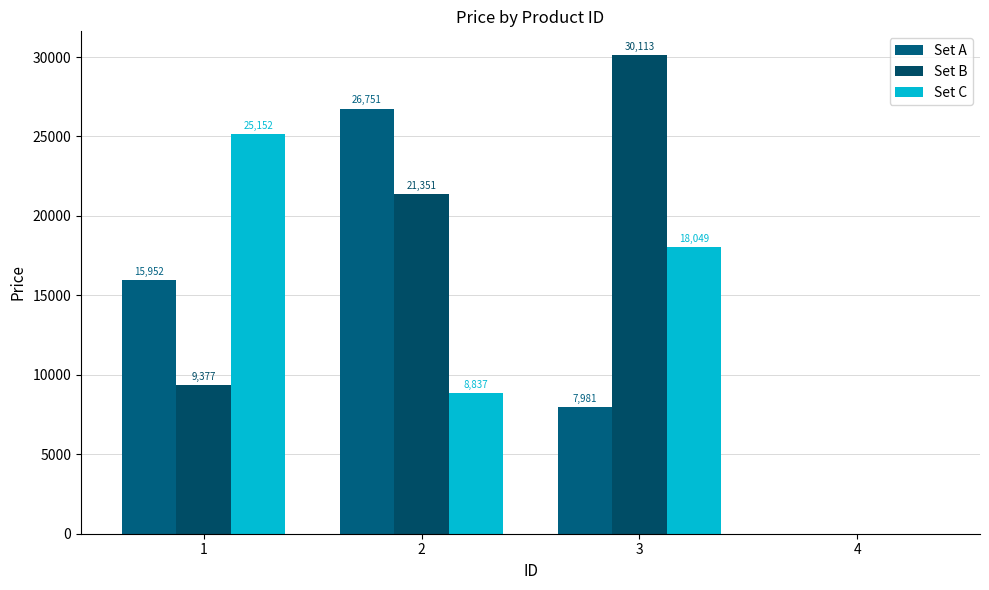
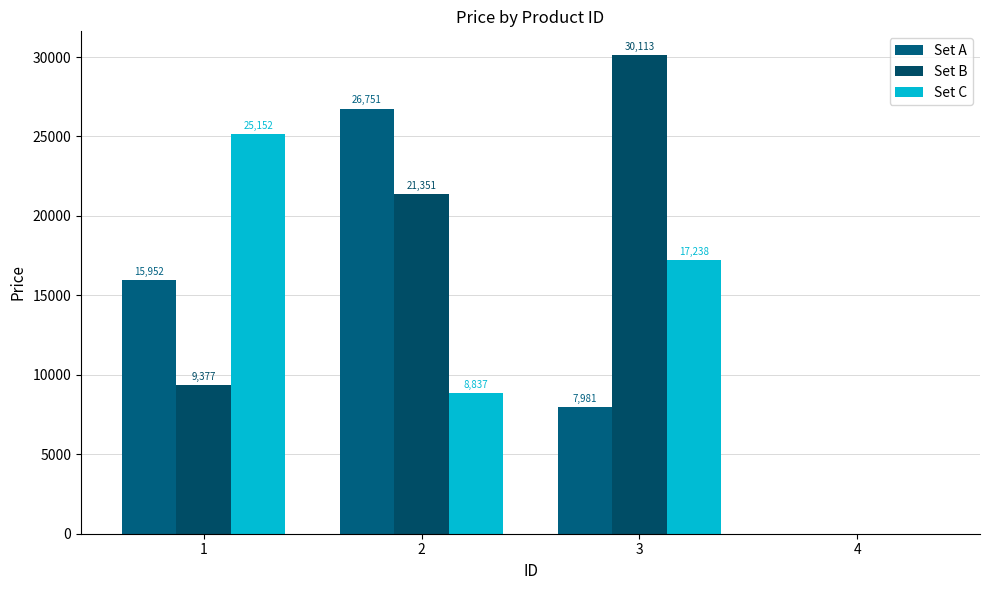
Set C, 3: 18,049 -> 17,238
